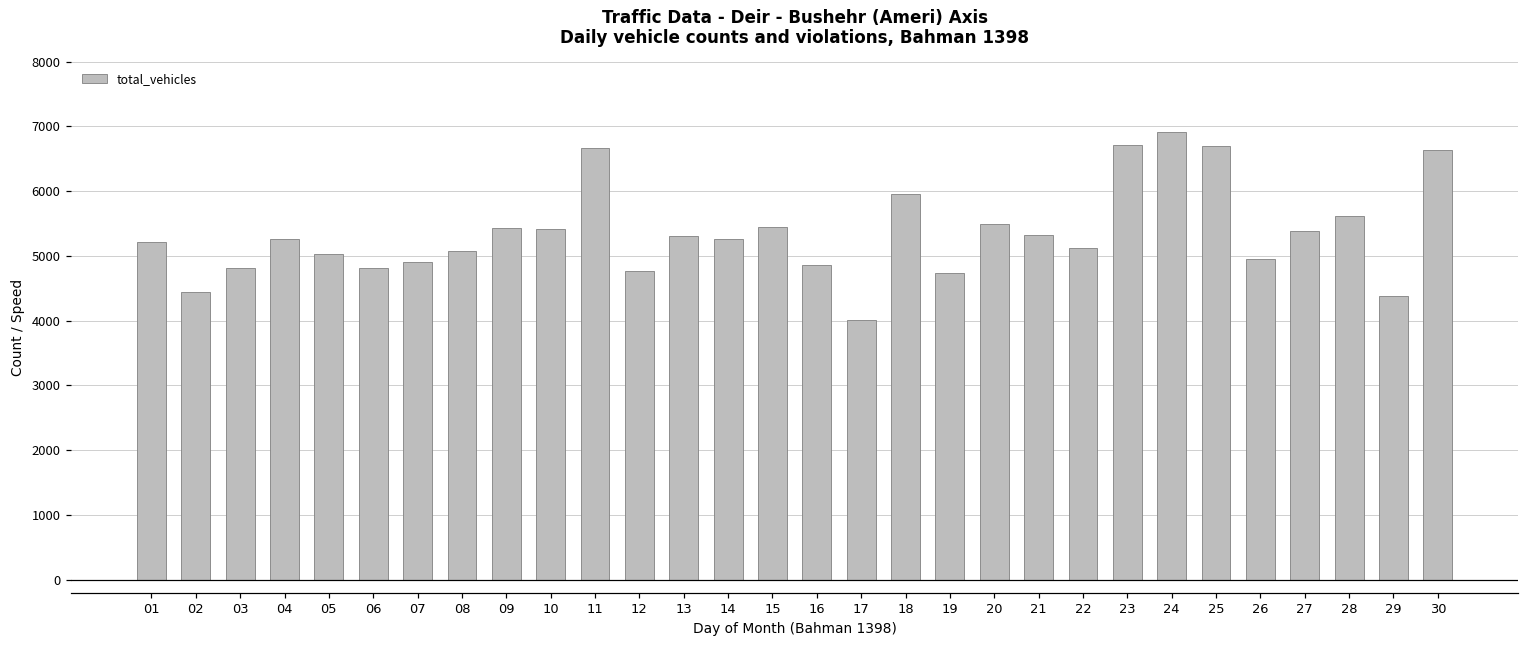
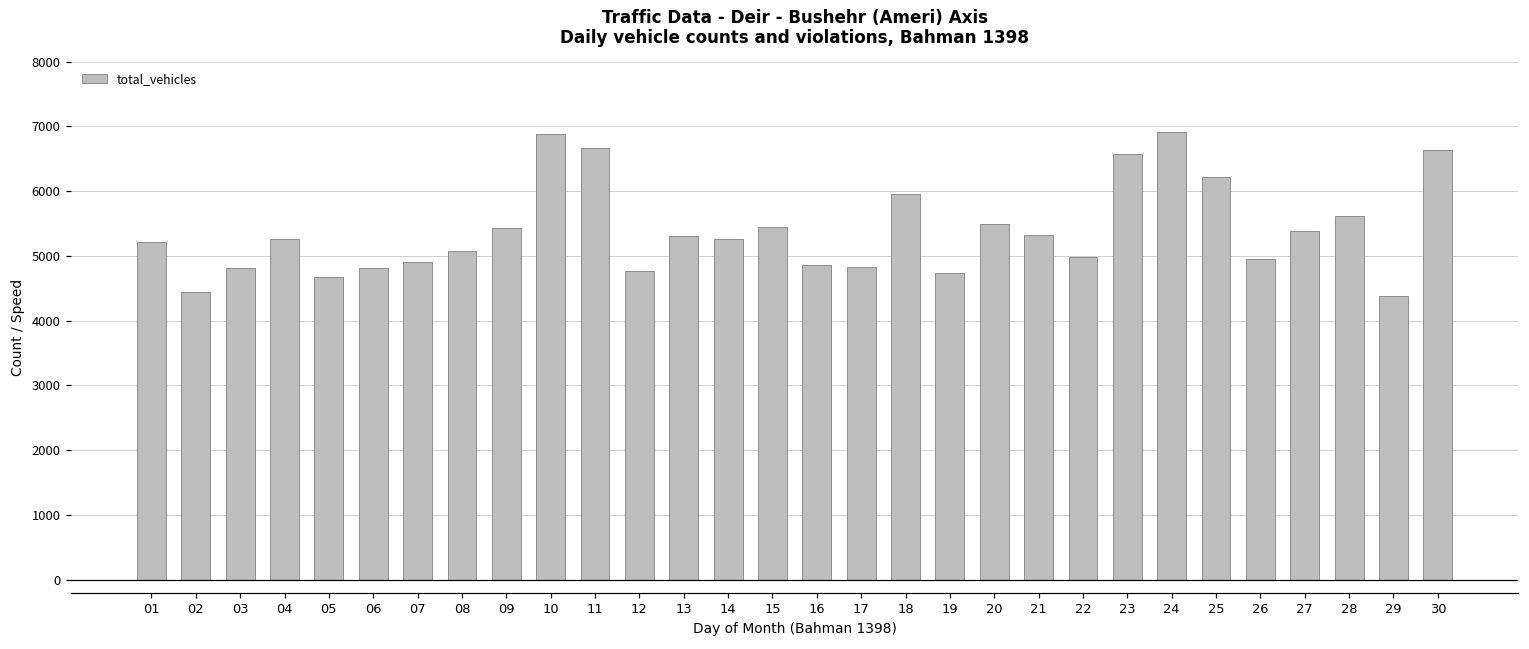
05: 5000 -> 4700
10: 5400 -> 6900
17: 4000 -> 4800
22: 5100 -> 5000
23: 6700 -> 6600
25: 6700 -> 6200
